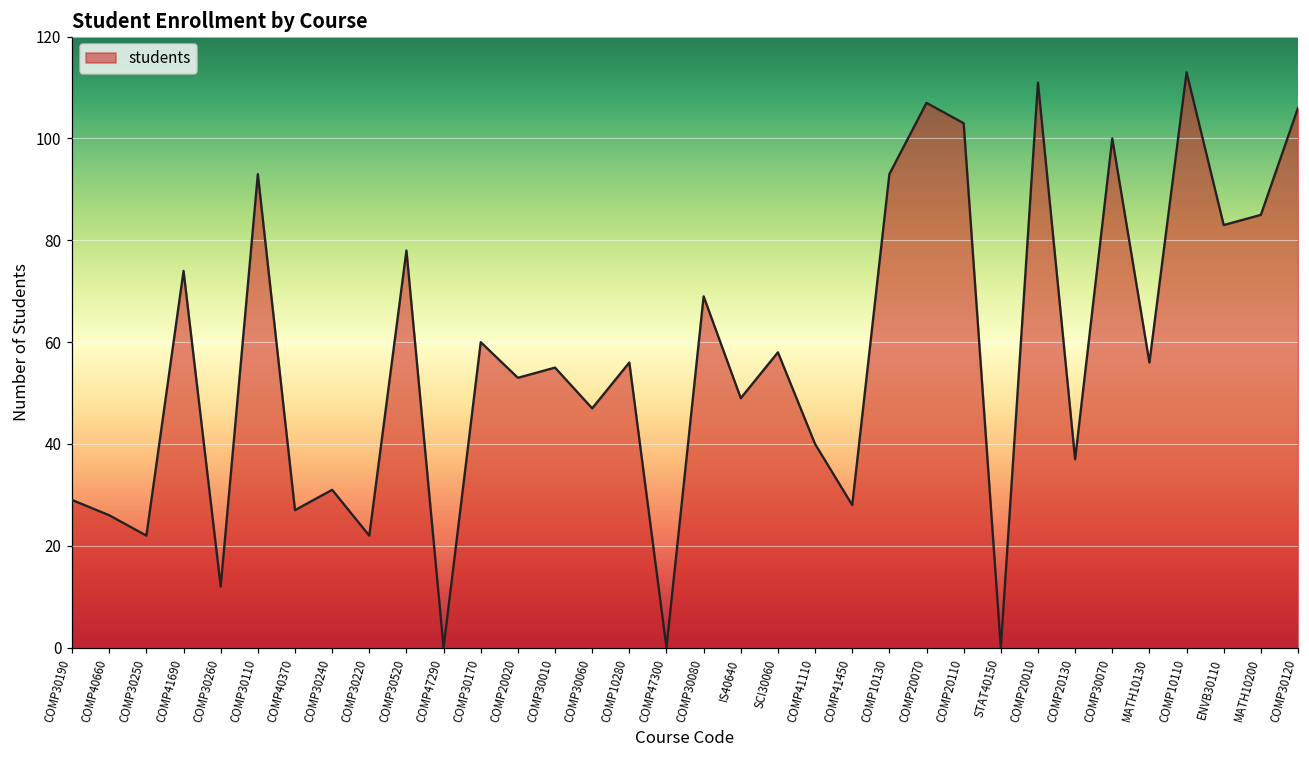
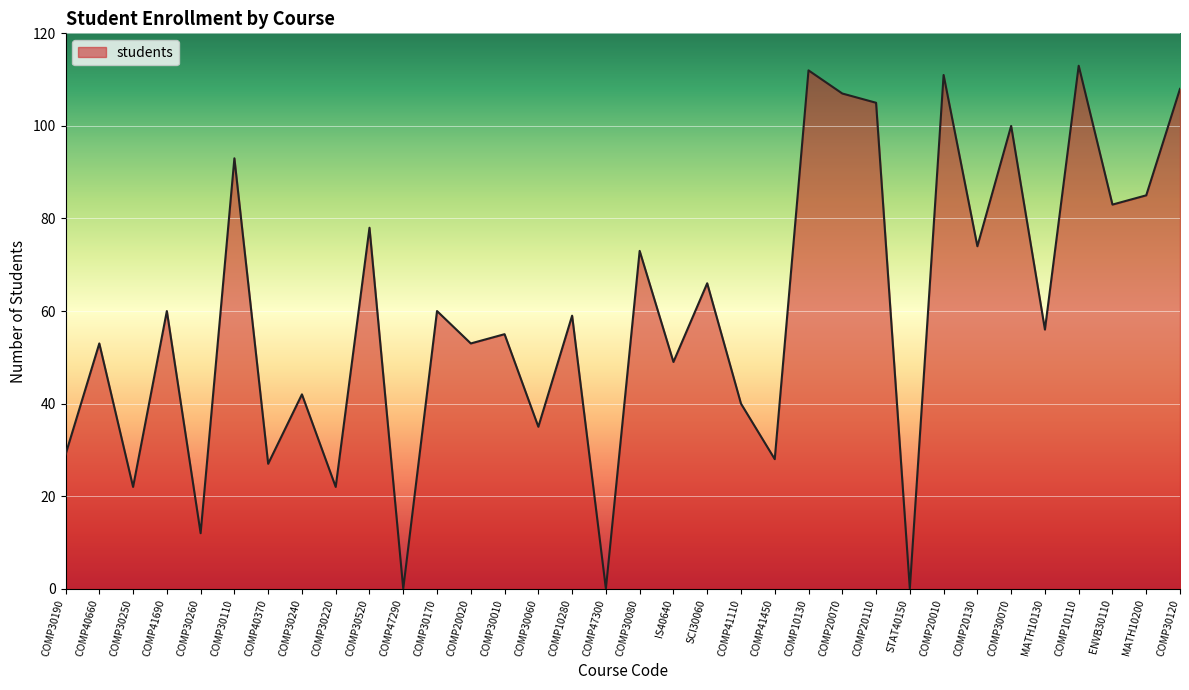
COMP40660: 26 -> 53
COMP41690: 74 -> 60
COMP30240: 31 -> 42
COMP30060: 47 -> 35
COMP10280: 56 -> 59
COMP30080: 69 -> 73
SCI30060: 58 -> 66
COMP10130: 93 -> 112
COMP20110: 103 -> 105
COMP20130: 37 -> 74
COMP30120: 106 -> 108
